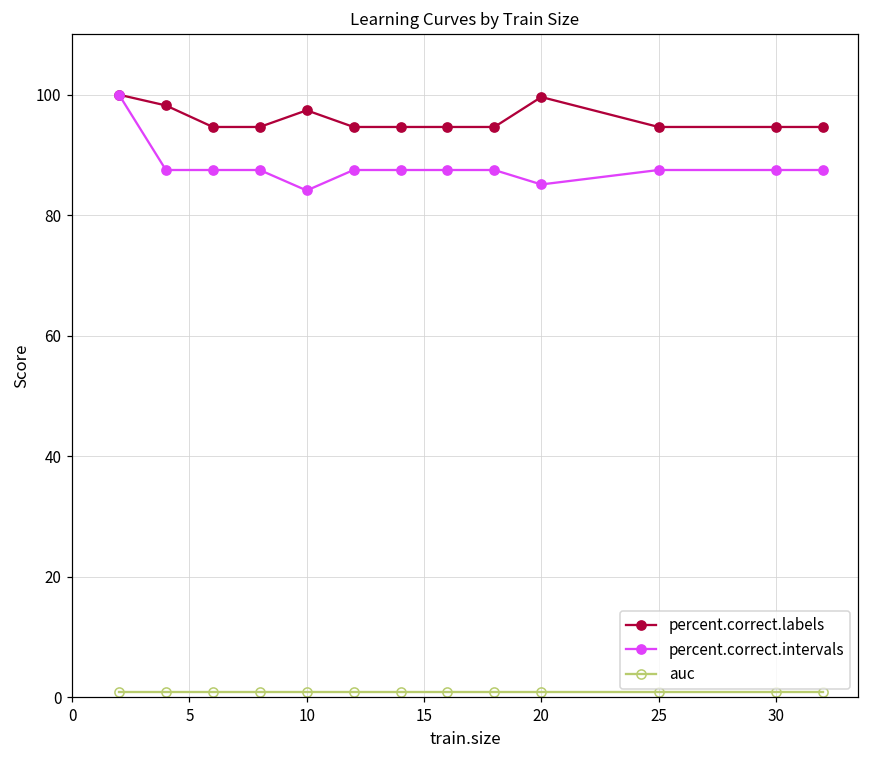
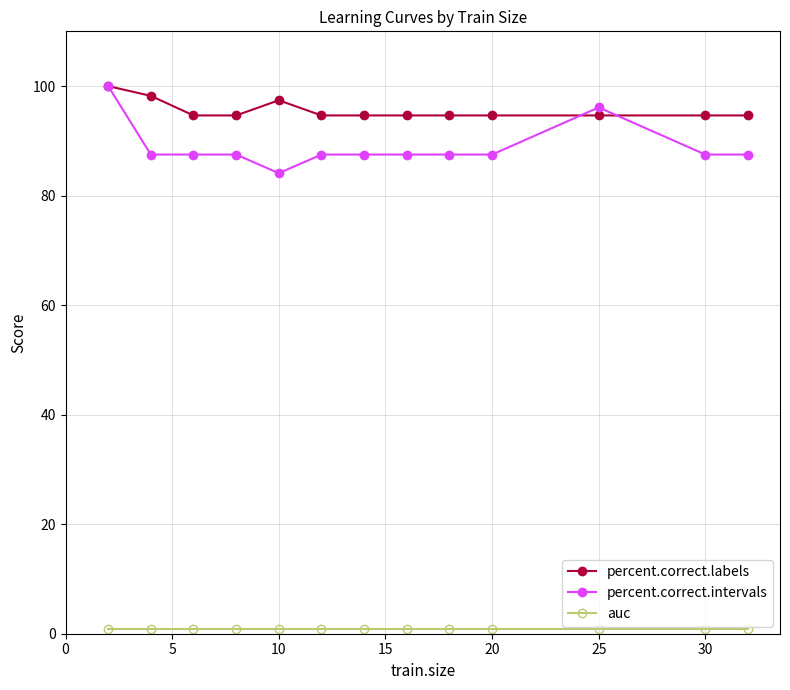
percent.correct.labels, 20: 100 -> 95
percent.correct.intervals, 20: 85 -> 88
percent.correct.intervals, 25: 88 -> 96
